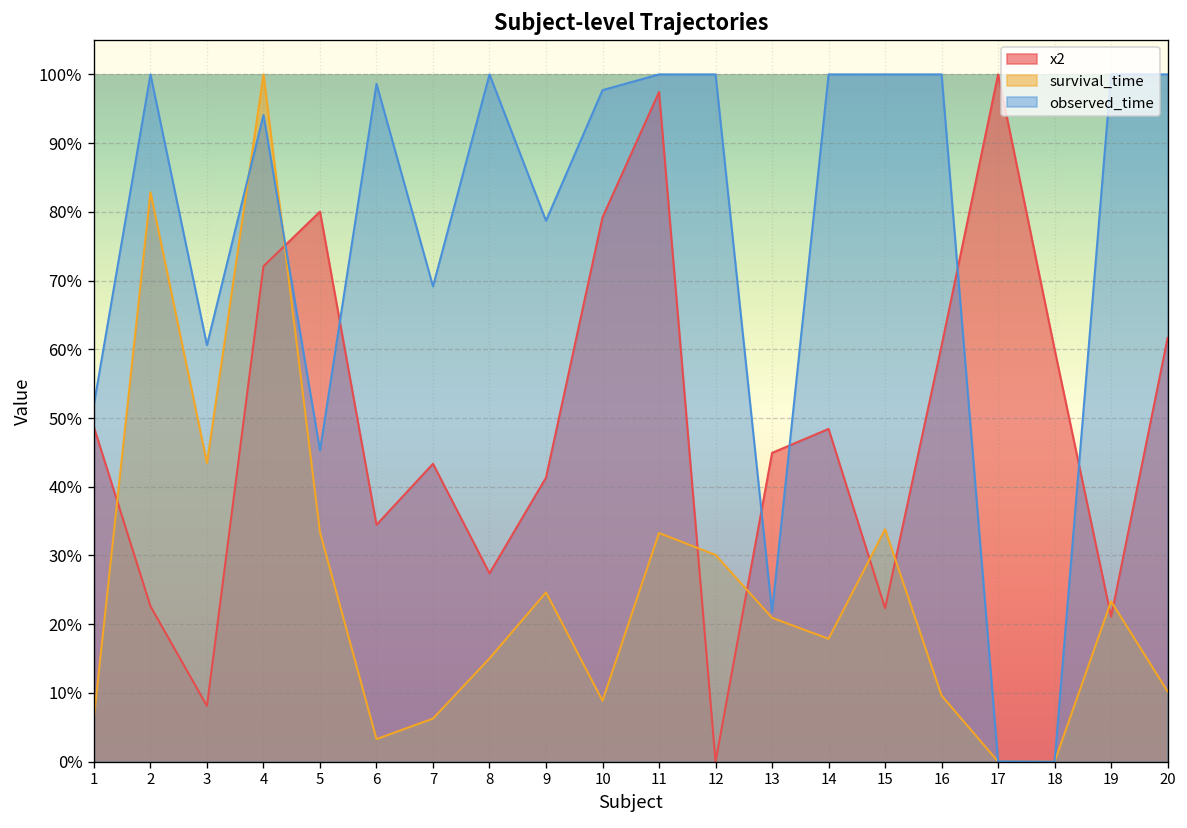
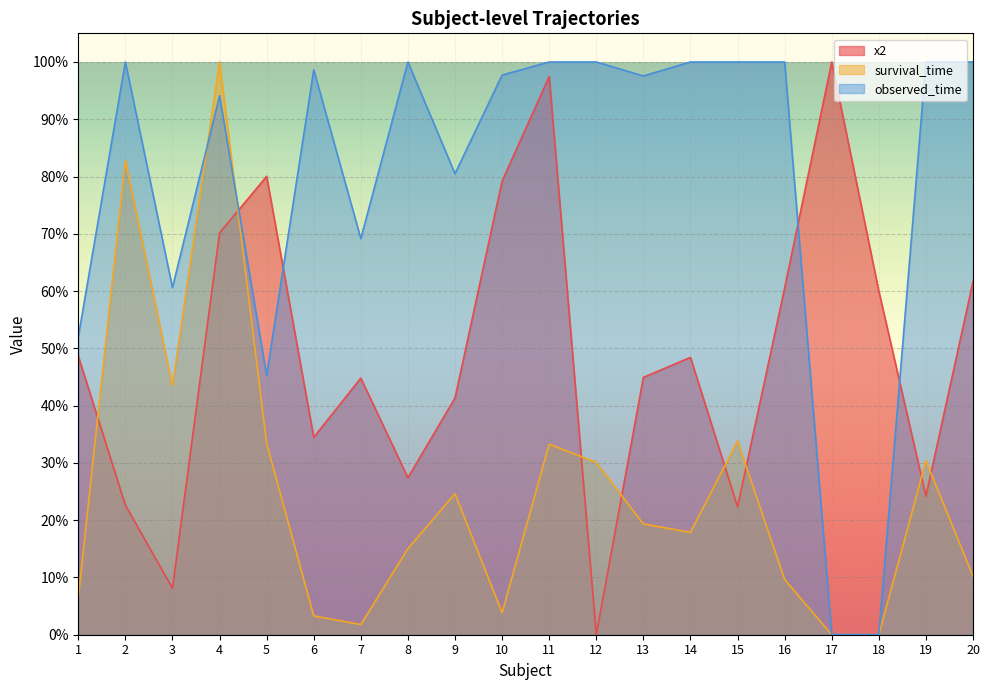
x2, 4: 72% -> 70%
x2, 7: 43% -> 45%
survival_time, 7: 6% -> 2%
observed_time, 9: 79% -> 80%
survival_time, 10: 9% -> 4%
survival_time, 13: 21% -> 19%
observed_time, 13: 22% -> 98%
x2, 19: 21% -> 24%
survival_time, 19: 23% -> 30%
